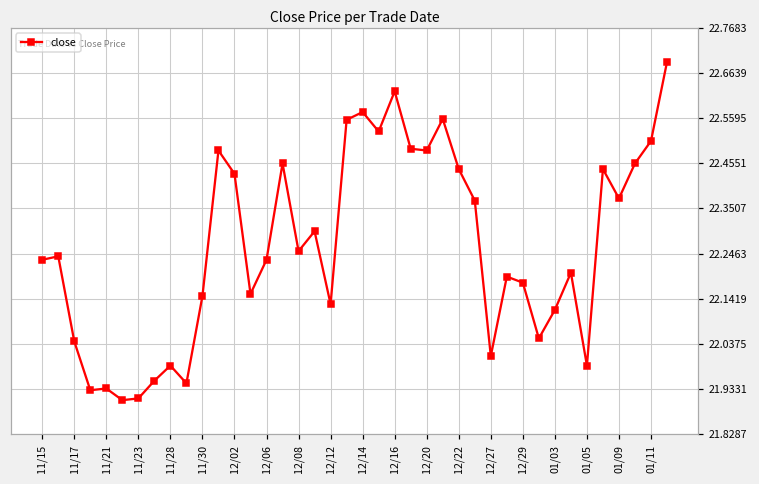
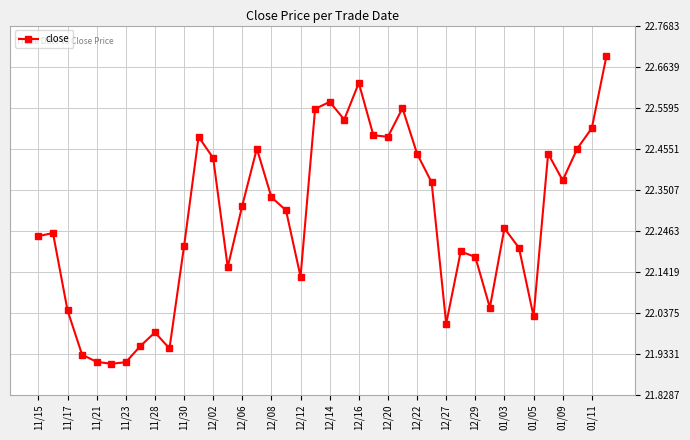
11/21: 21.93 -> 21.91
11/30: 22.15 -> 22.21
12/06: 22.23 -> 22.31
12/08: 22.25 -> 22.33
01/03: 22.12 -> 22.25
01/05: 21.99 -> 22.03
